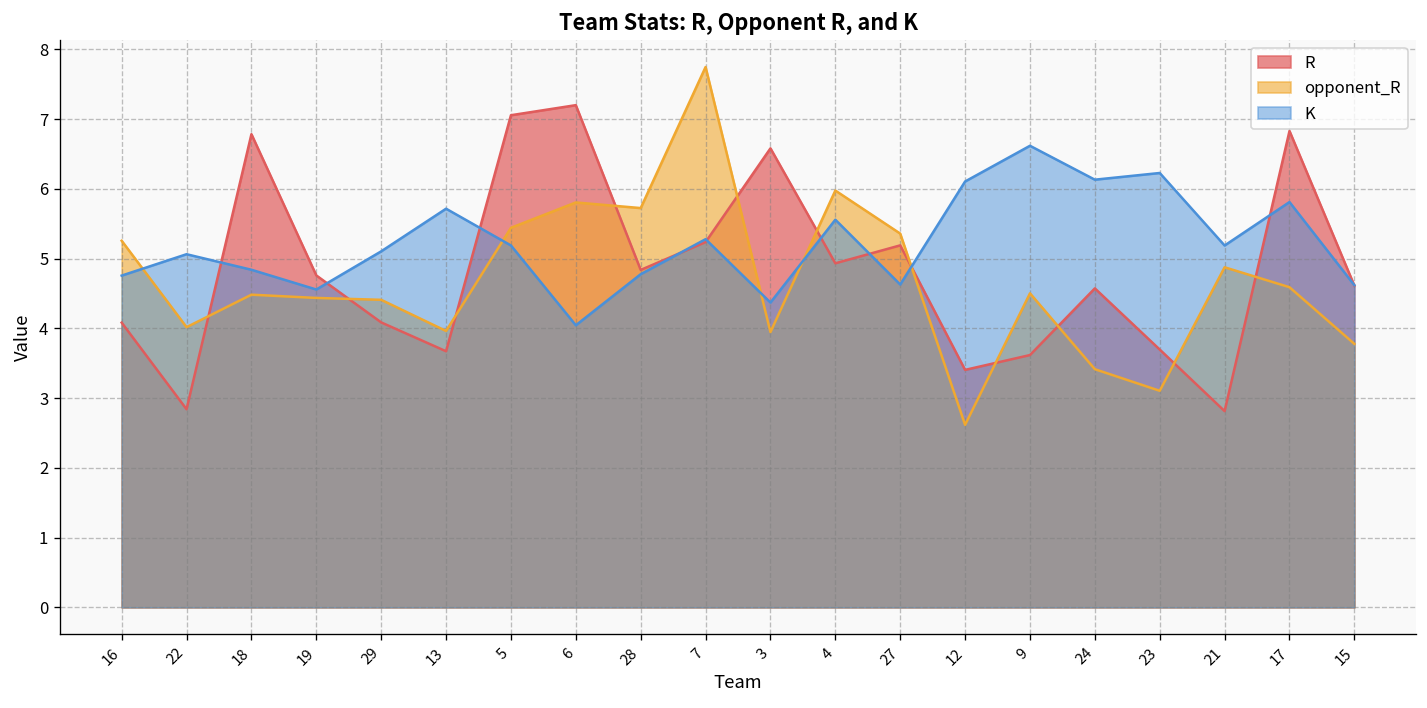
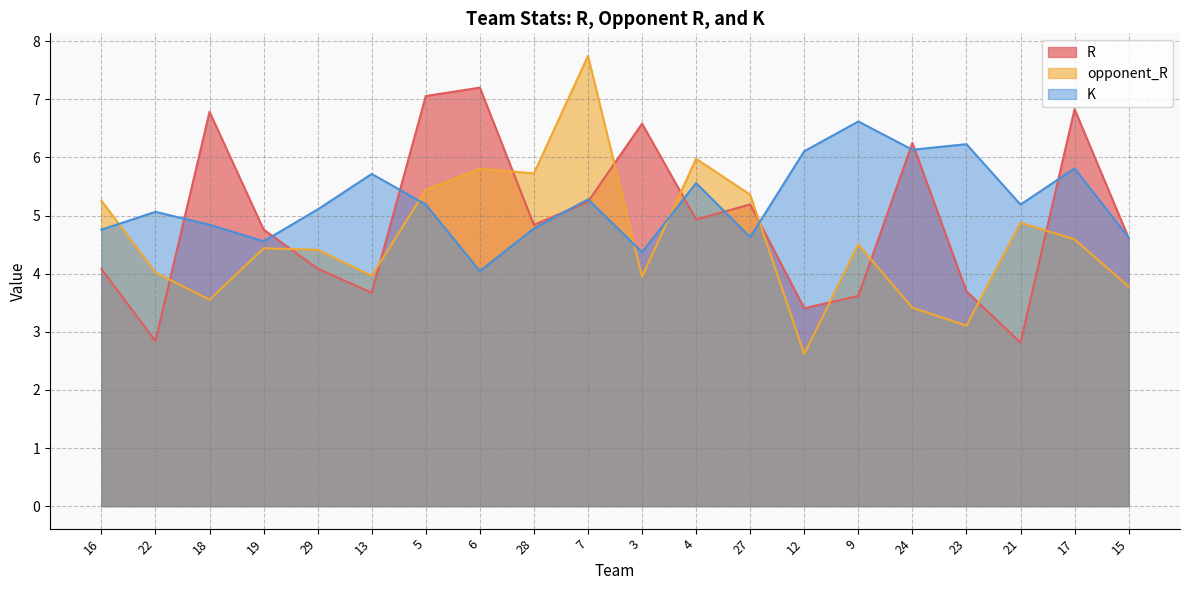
opponent_R, 18: 4.5 -> 3.6
R, 24: 4.6 -> 6.3
